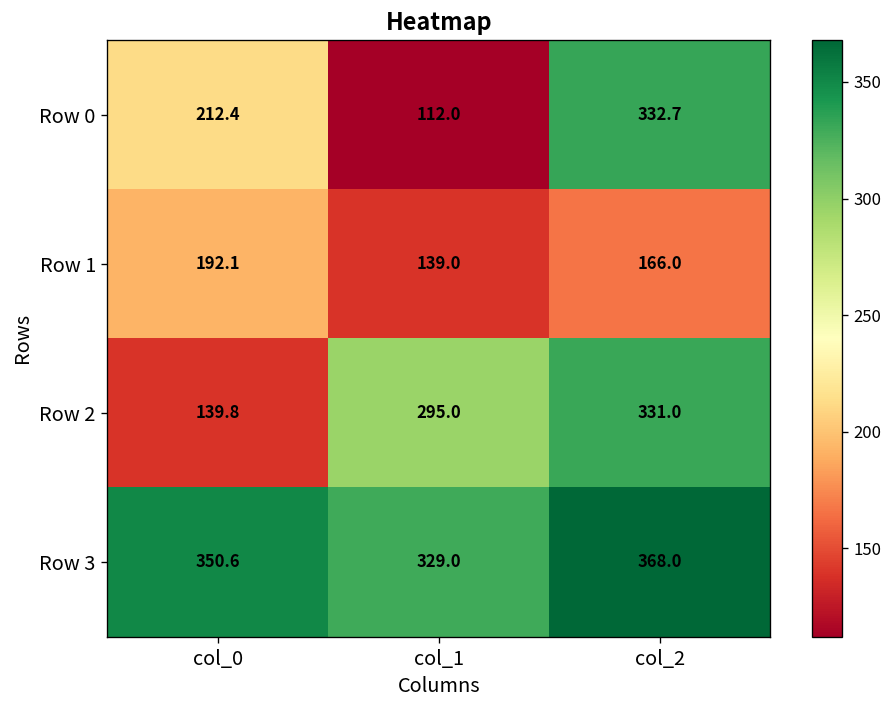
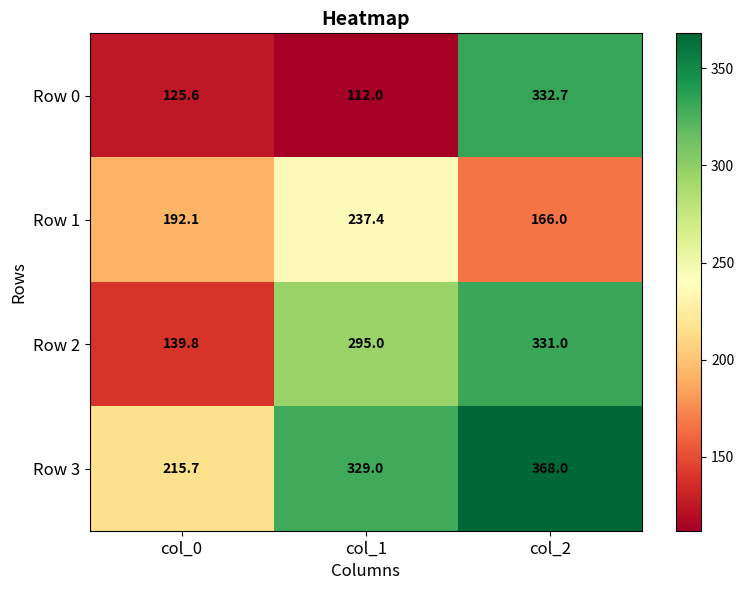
Row 0, col_0: 212.4 -> 125.6
Row 1, col_1: 139.0 -> 237.4
Row 3, col_0: 350.6 -> 215.7
